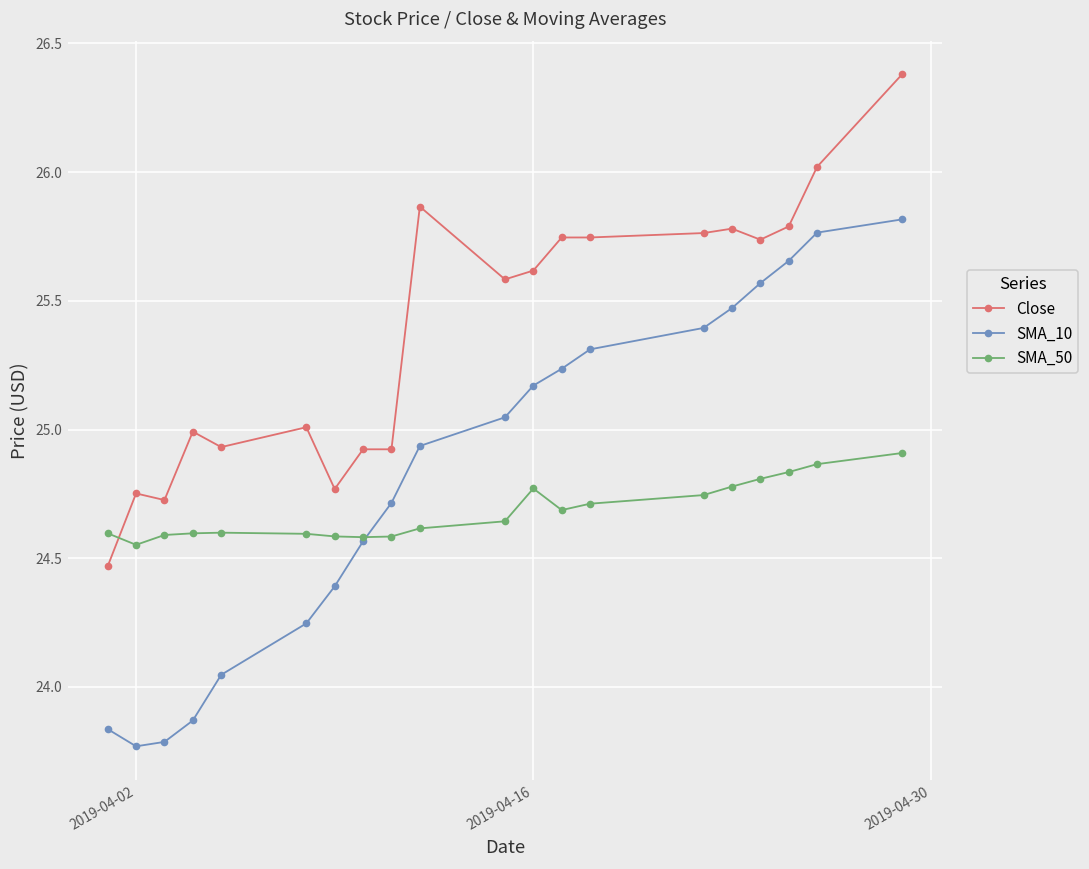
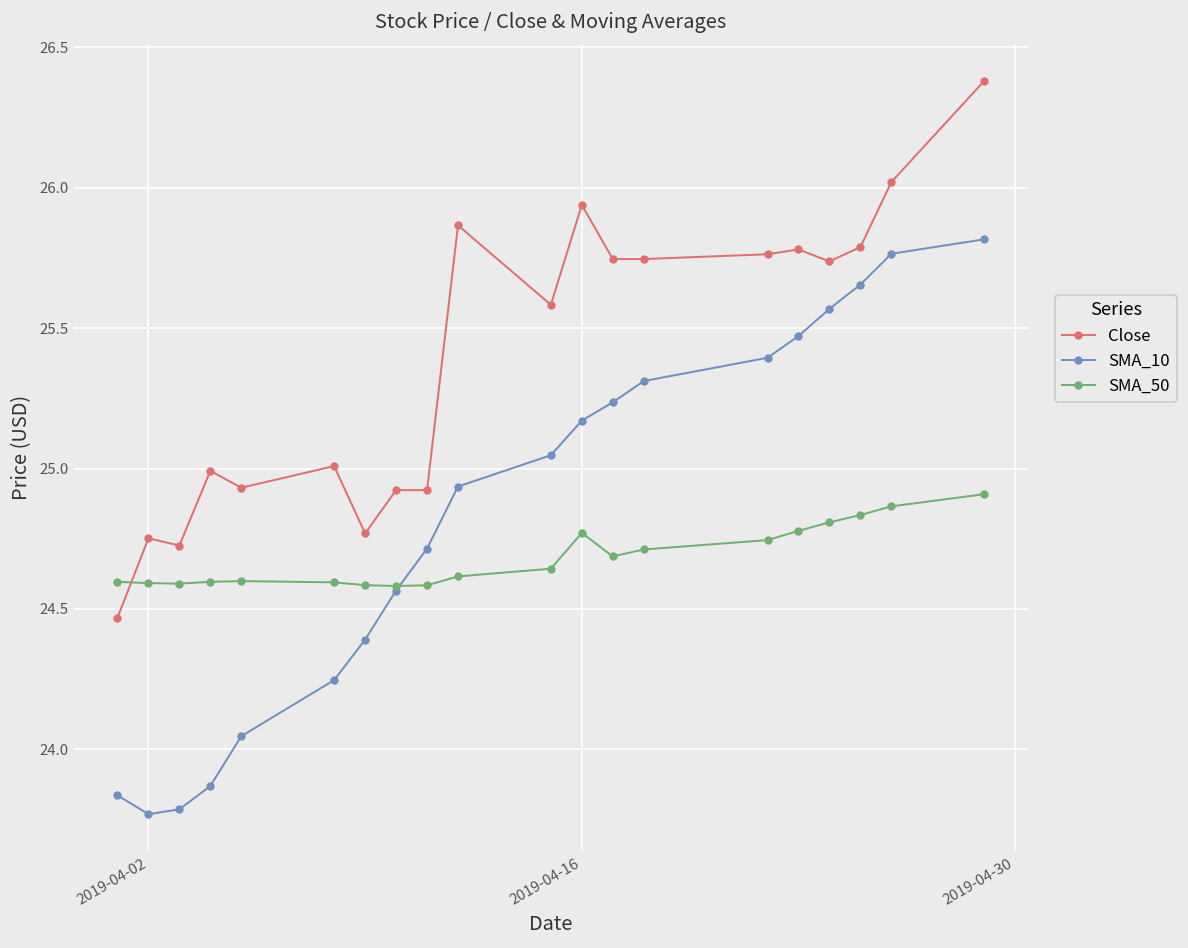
SMA_50, 2019-04-02: 24.55 -> 24.59
Close, 2019-04-16: 25.62 -> 25.94
